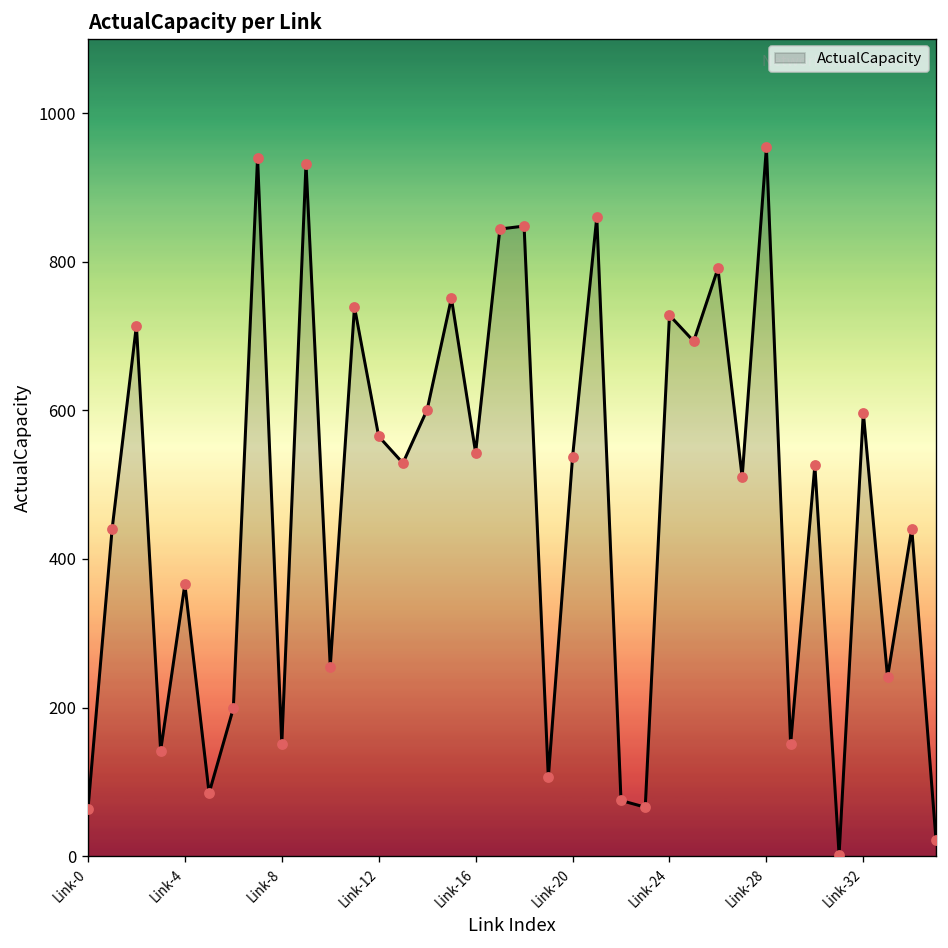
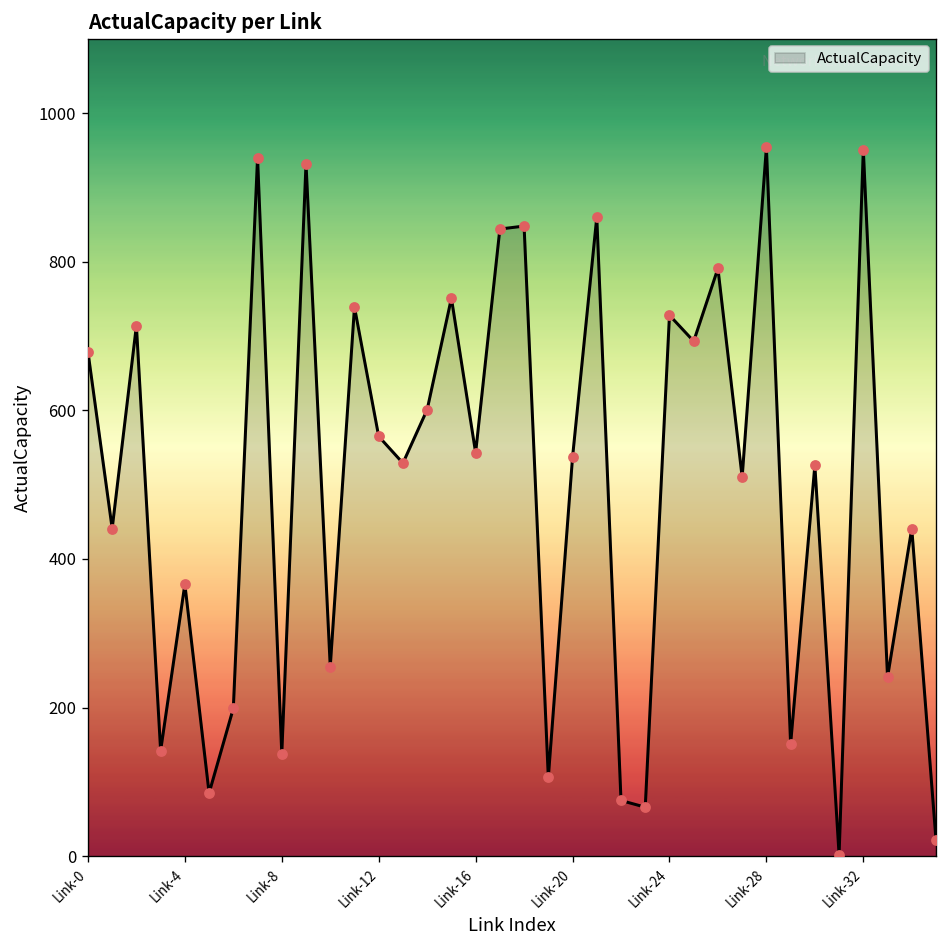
Link-0: 60 -> 680
Link-8: 150 -> 140
Link-32: 600 -> 950
